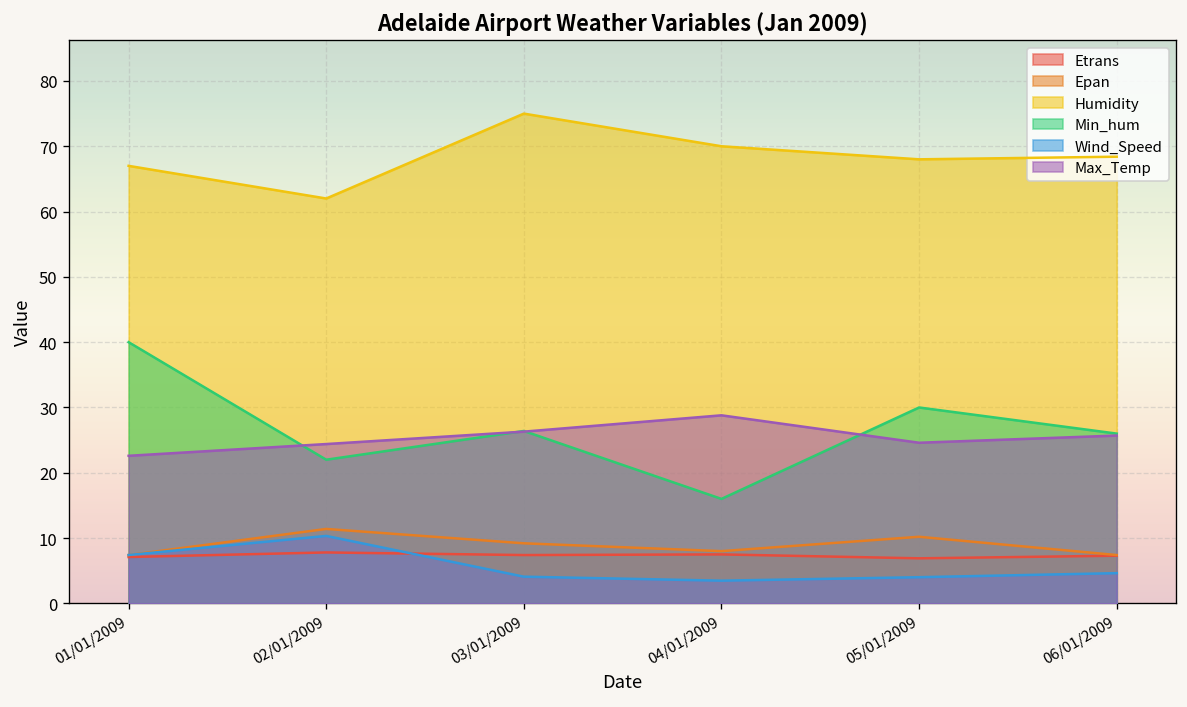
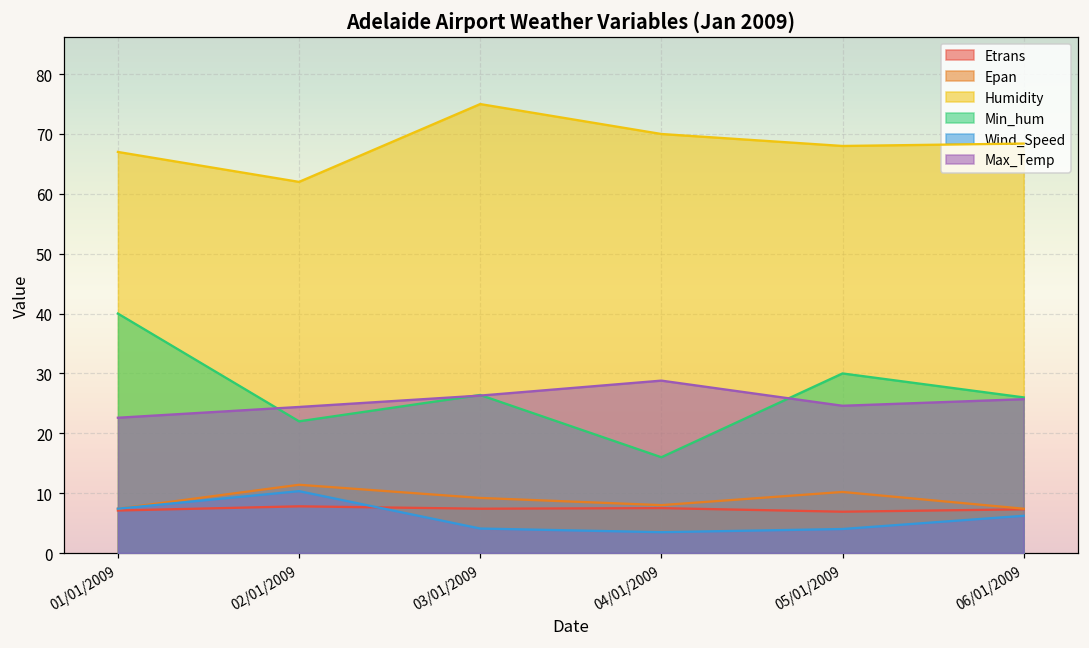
Wind_Speed, 06/01/2009: 5 -> 6
